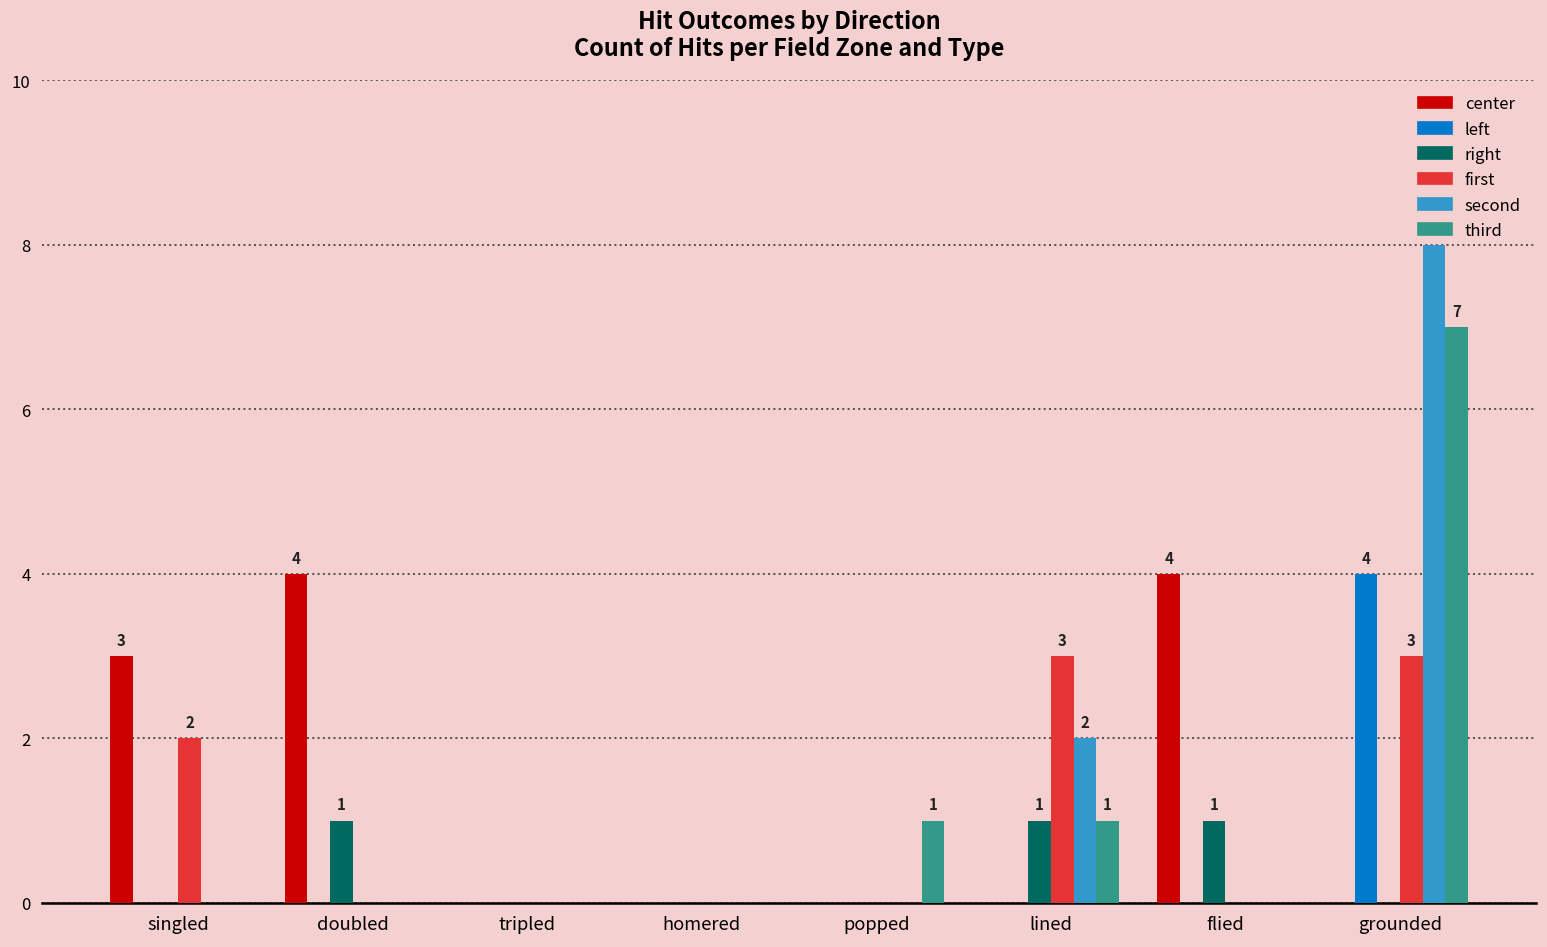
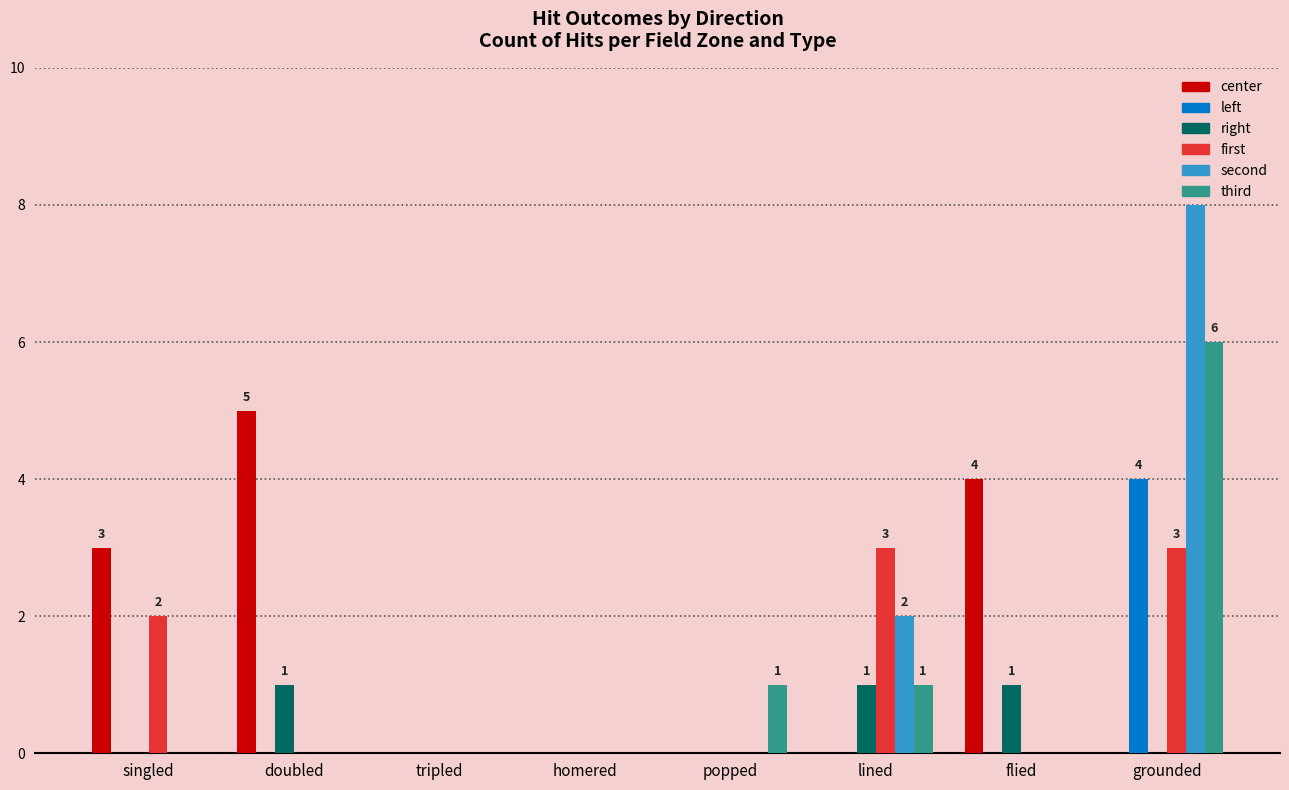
center, doubled: 4 -> 5
third, grounded: 7 -> 6
